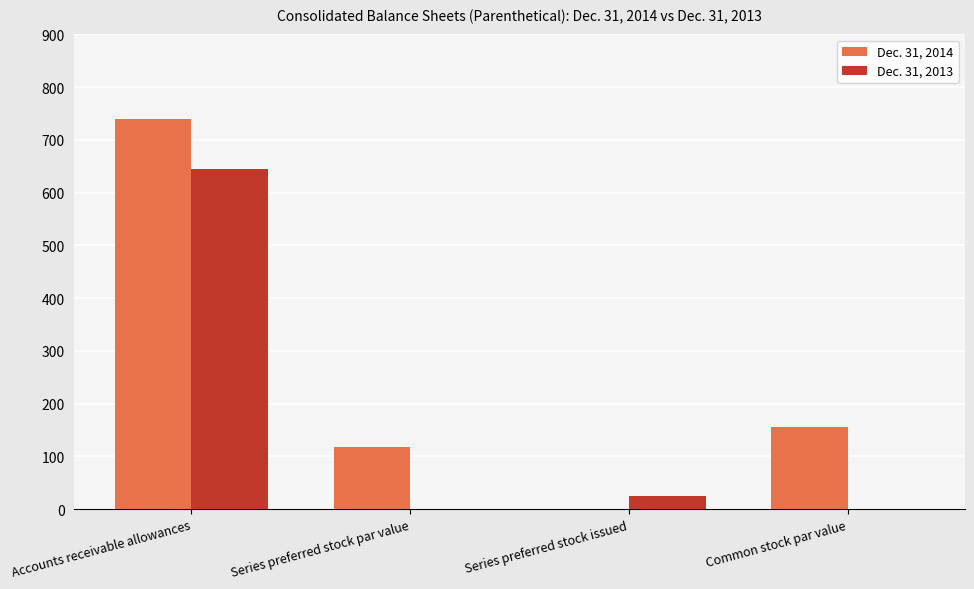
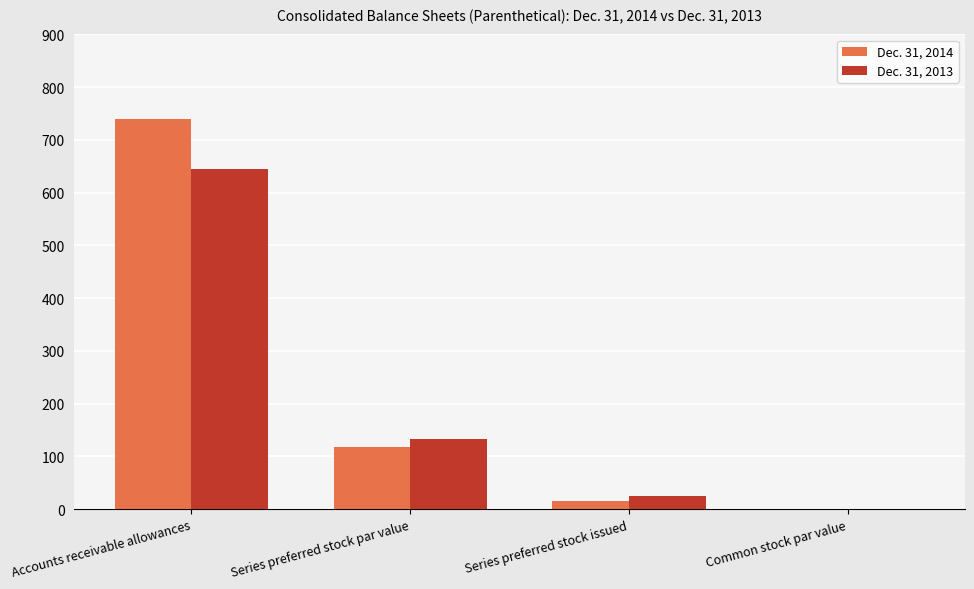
Dec. 31, 2013, Series preferred stock par value: 0 -> 130
Dec. 31, 2014, Series preferred stock issued: 0 -> 20
Dec. 31, 2014, Common stock par value: 160 -> 0
